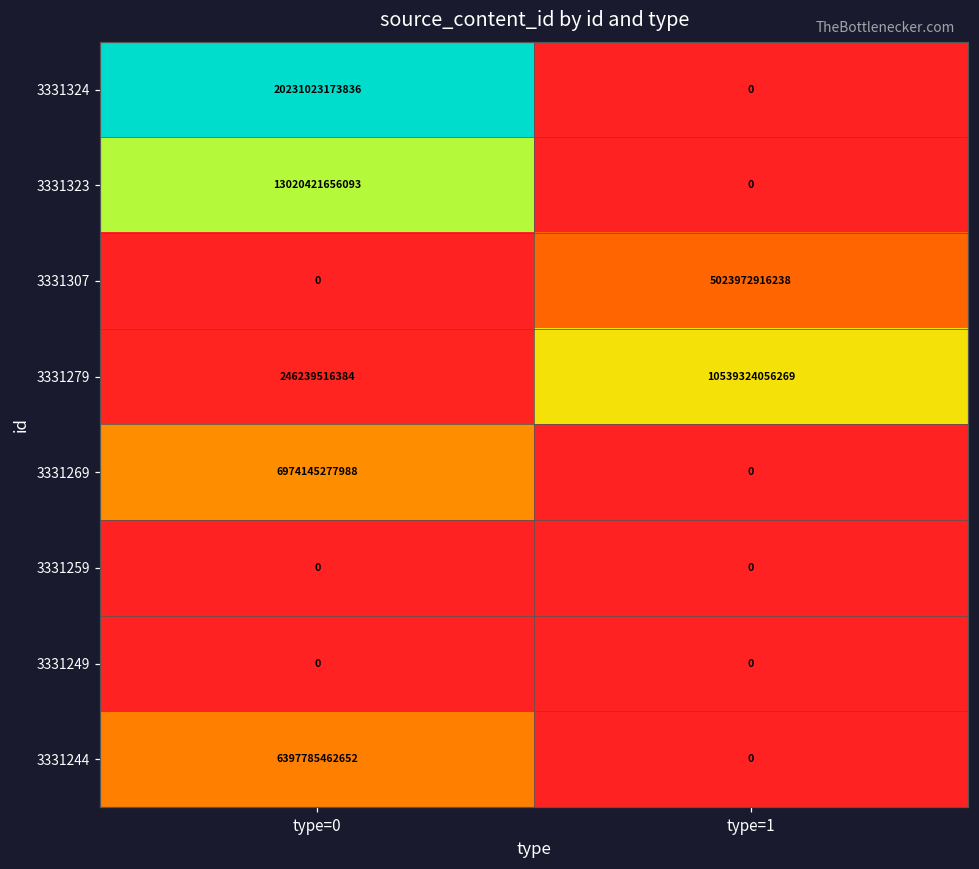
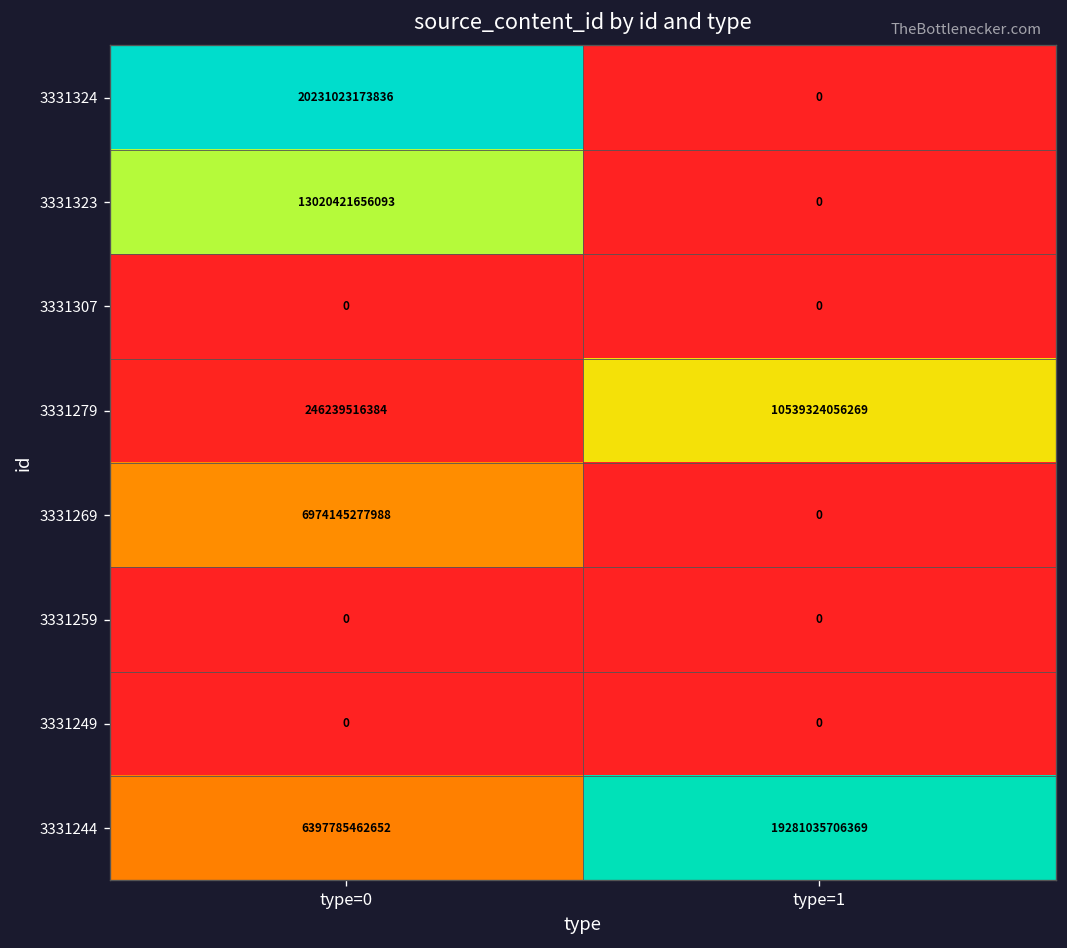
3331307, type=1: 5023972916238 -> 0
3331244, type=1: 0 -> 19281035706369
